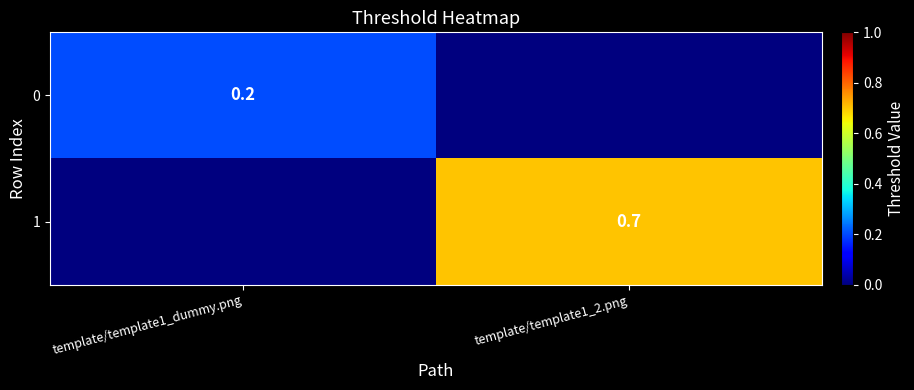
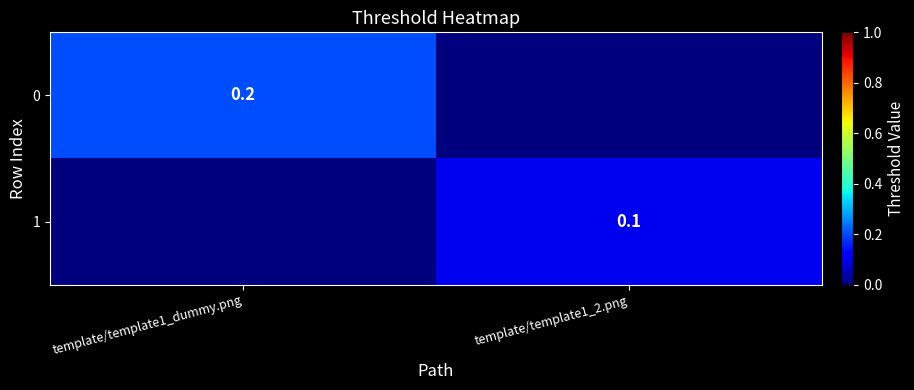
1, template/template1_2.png: 0.7 -> 0.1
